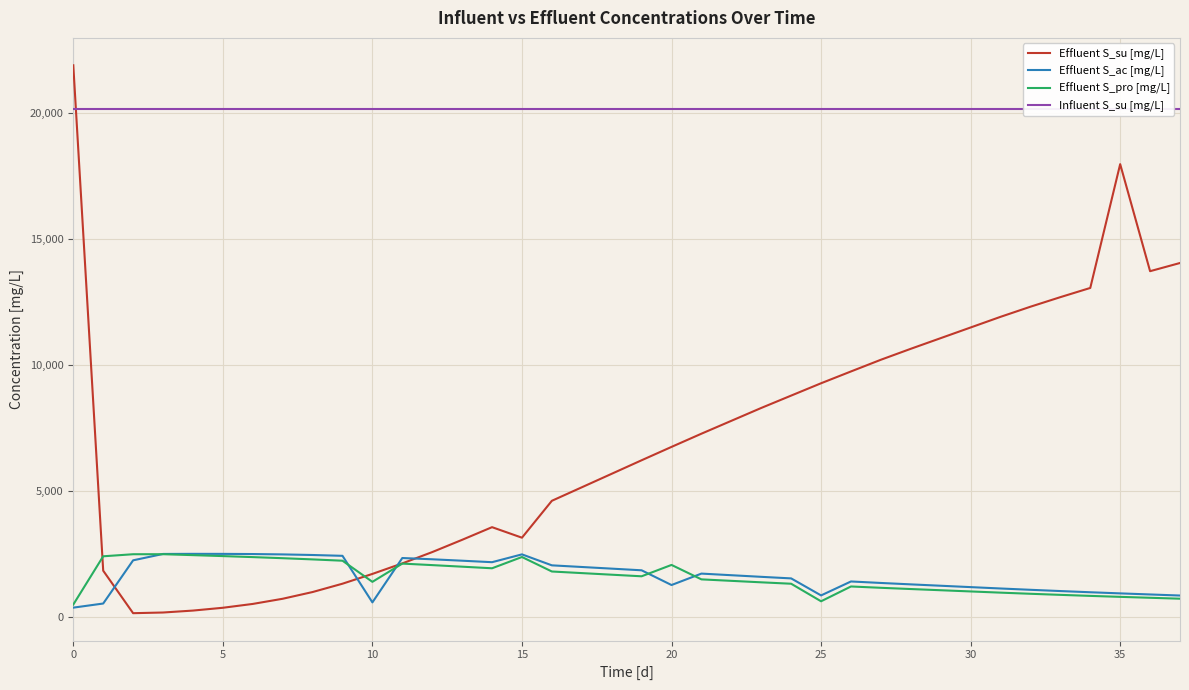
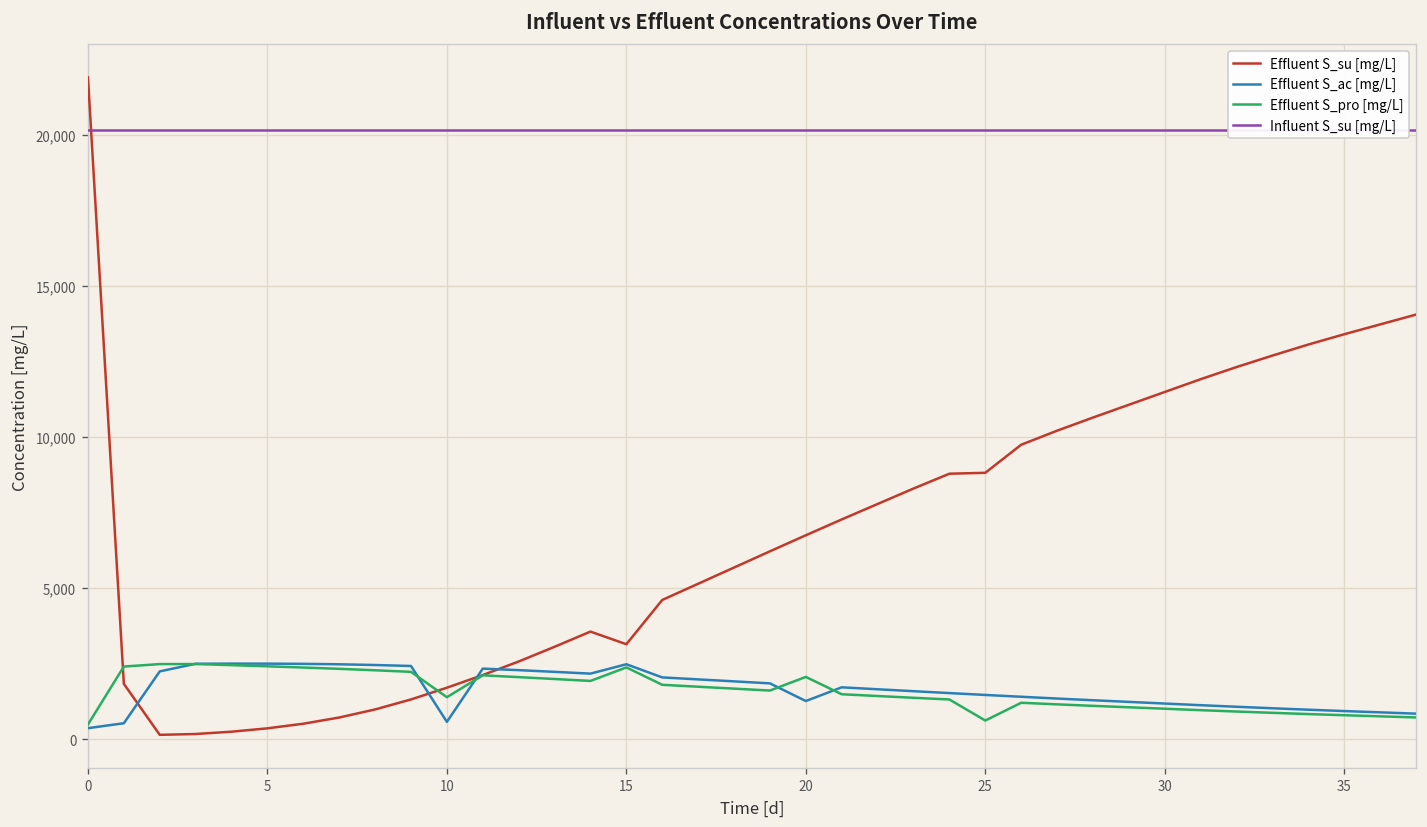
Effluent S_su [mg/L], 25: 9,300 -> 8,800
Effluent S_ac [mg/L], 25: 900 -> 1,500
Effluent S_su [mg/L], 35: 18,000 -> 13,400
